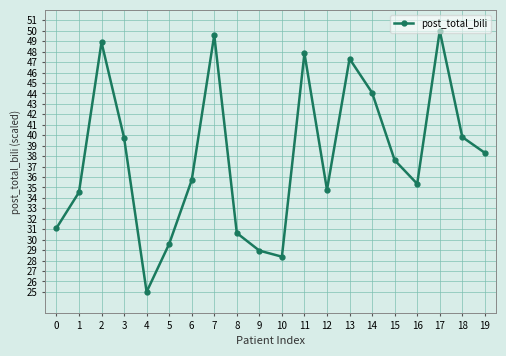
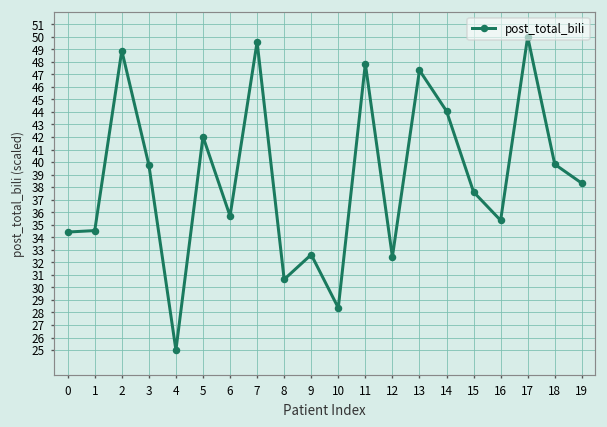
0: 31.1 -> 34.4
5: 29.6 -> 42.0
9: 29.0 -> 32.6
12: 34.8 -> 32.4
